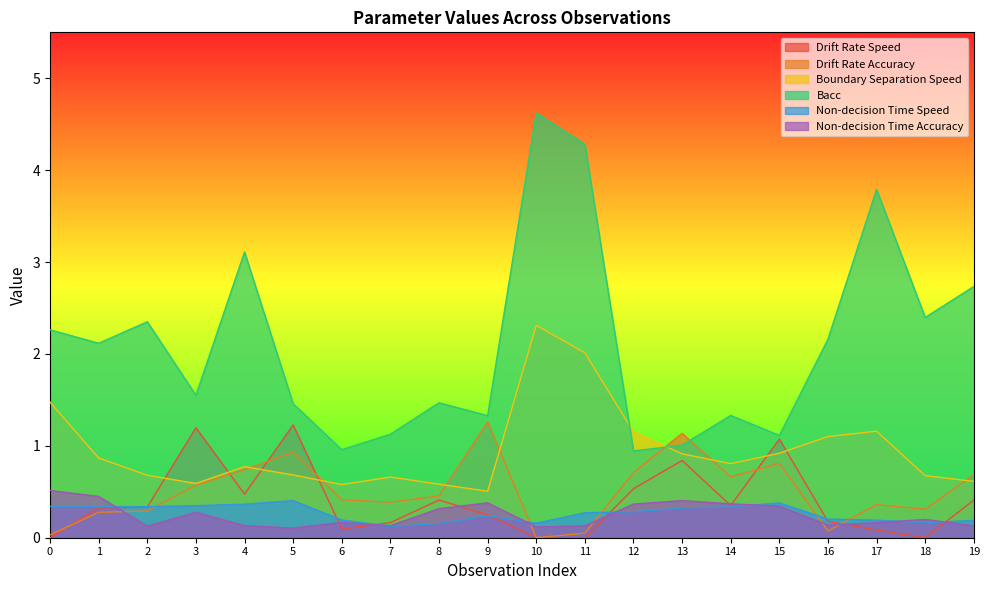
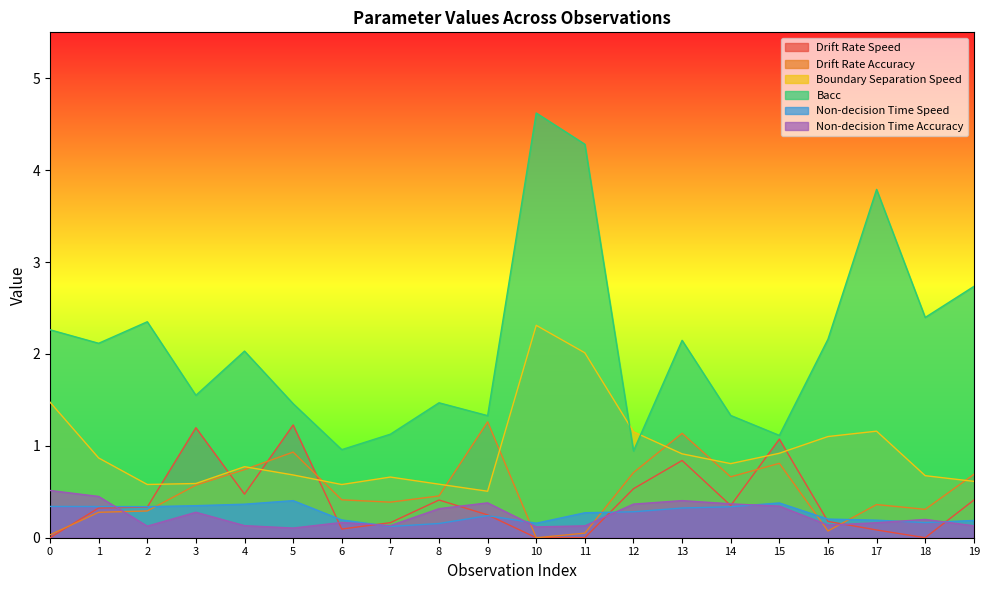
Boundary Separation Speed, 2: 0.7 -> 0.6
Bacc, 4: 3.1 -> 2.0
Bacc, 13: 1.0 -> 2.1
